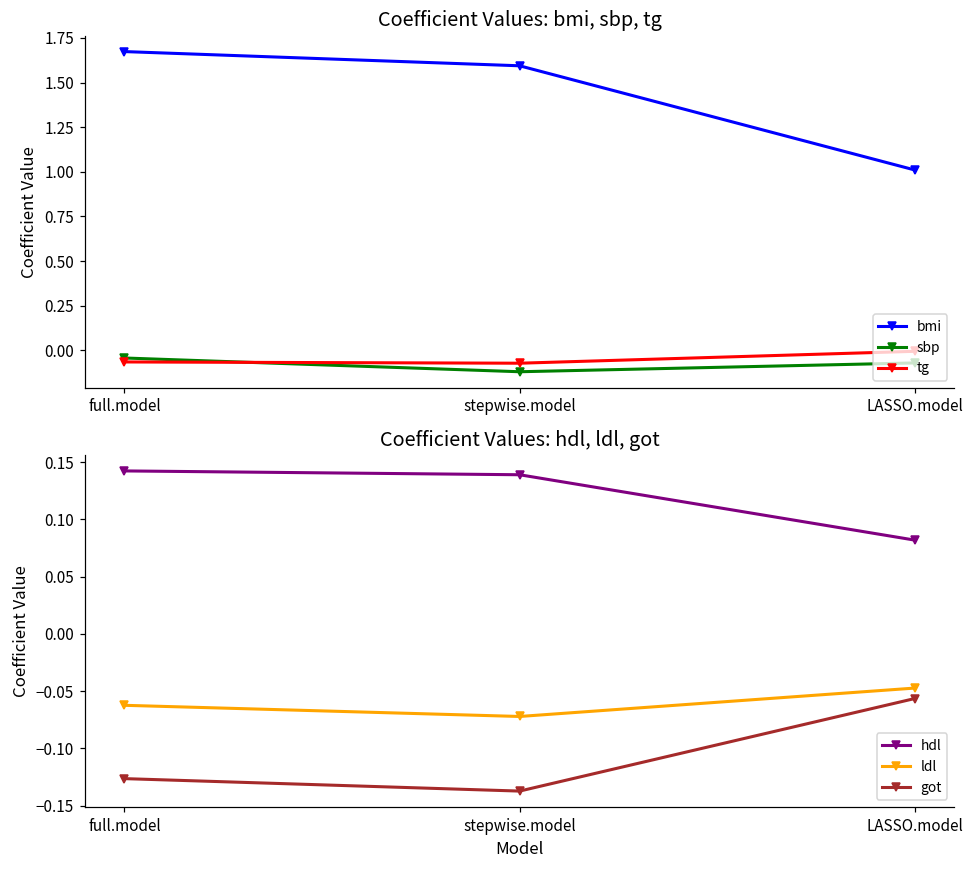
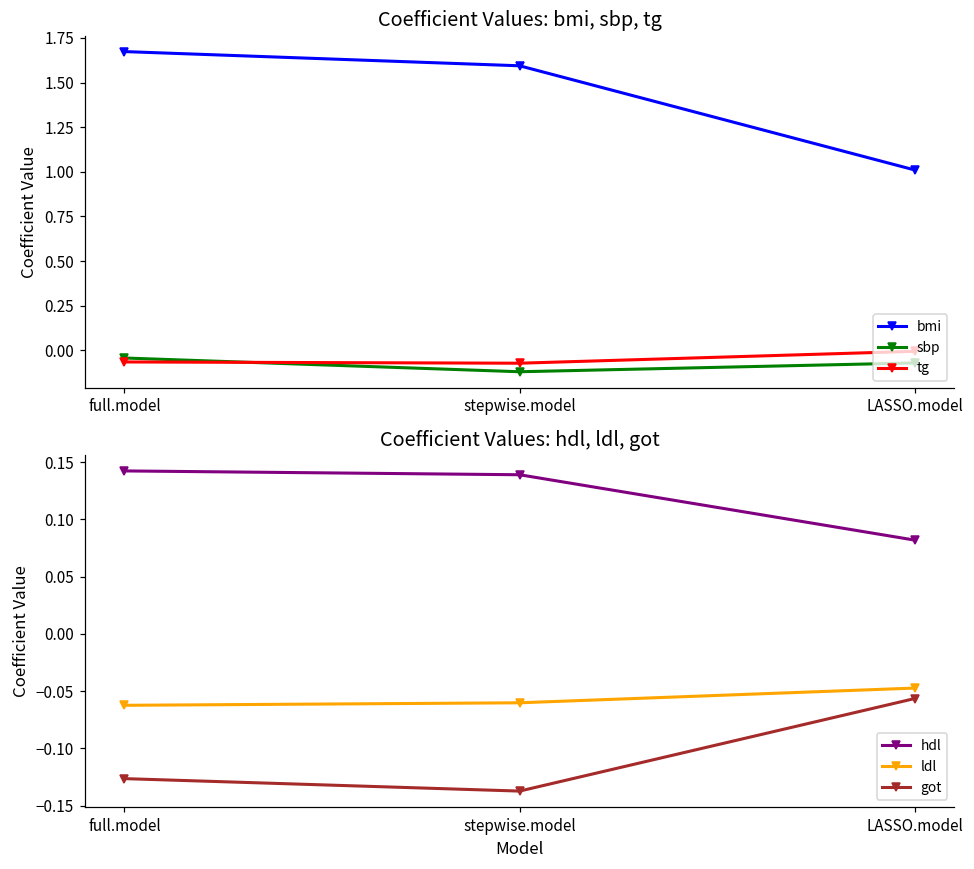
Coefficient Values: hdl, ldl, got, ldl, stepwise.model: -0.072 -> -0.060
